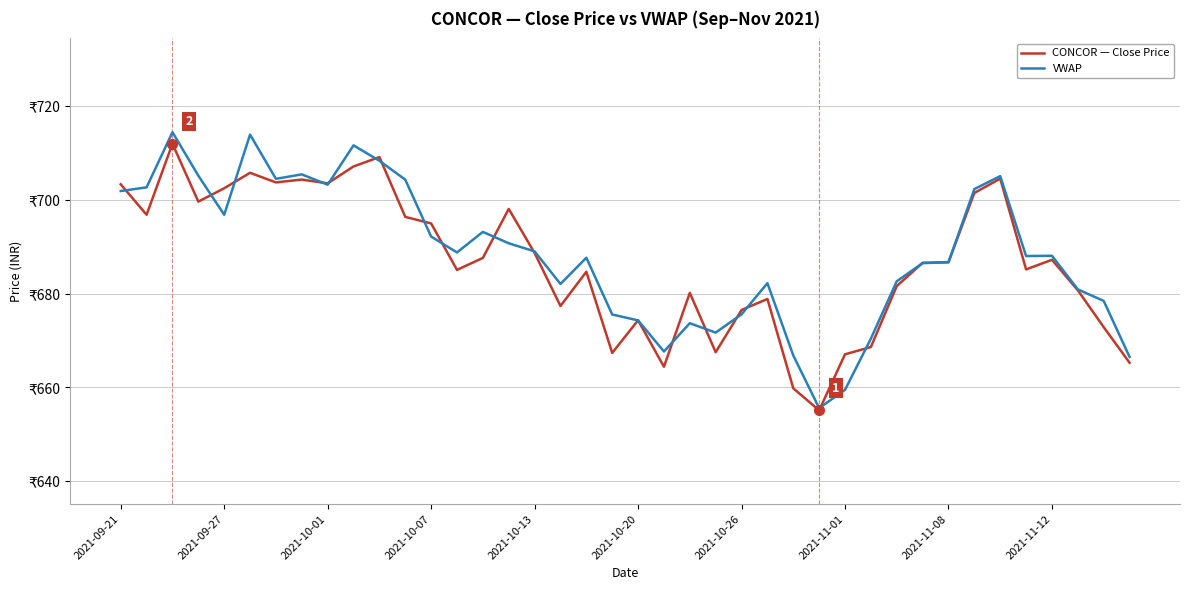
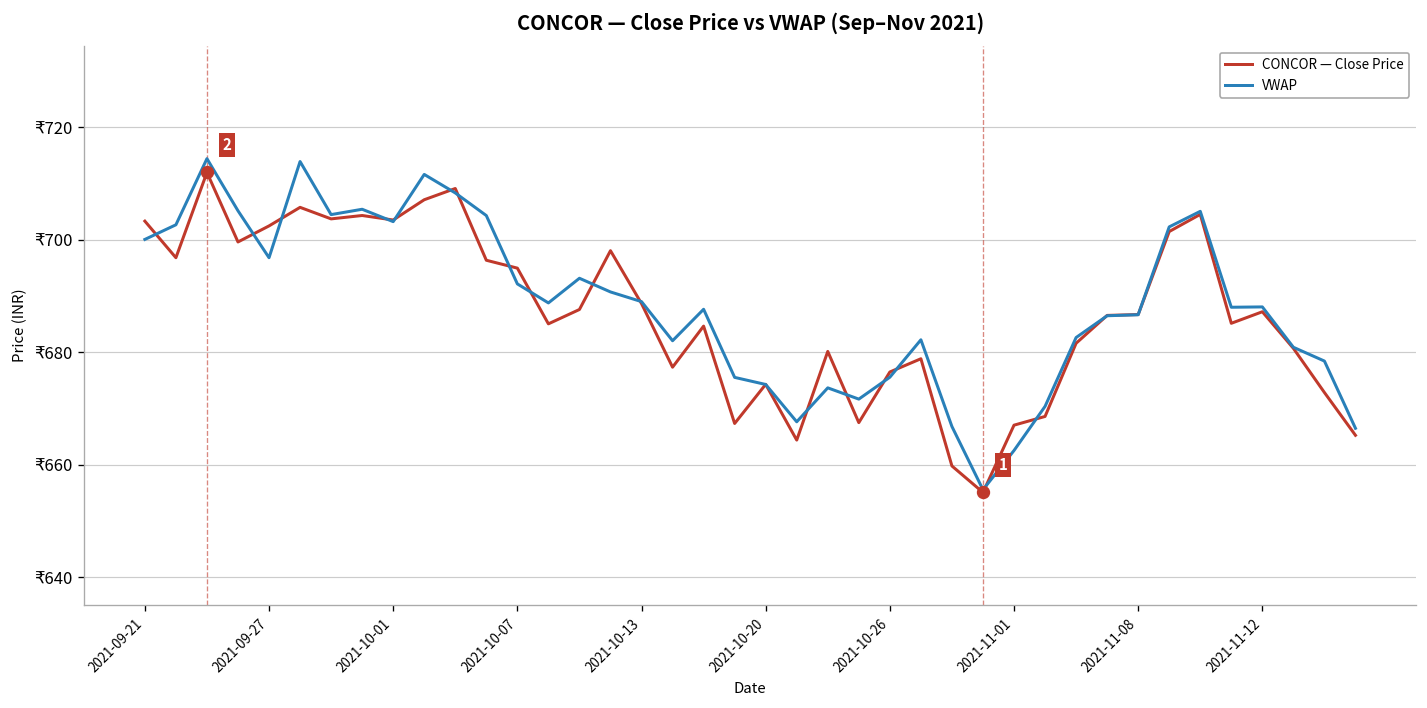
VWAP, 2021-09-21: ₹702 -> ₹700
VWAP, 2021-11-01: ₹659 -> ₹663
